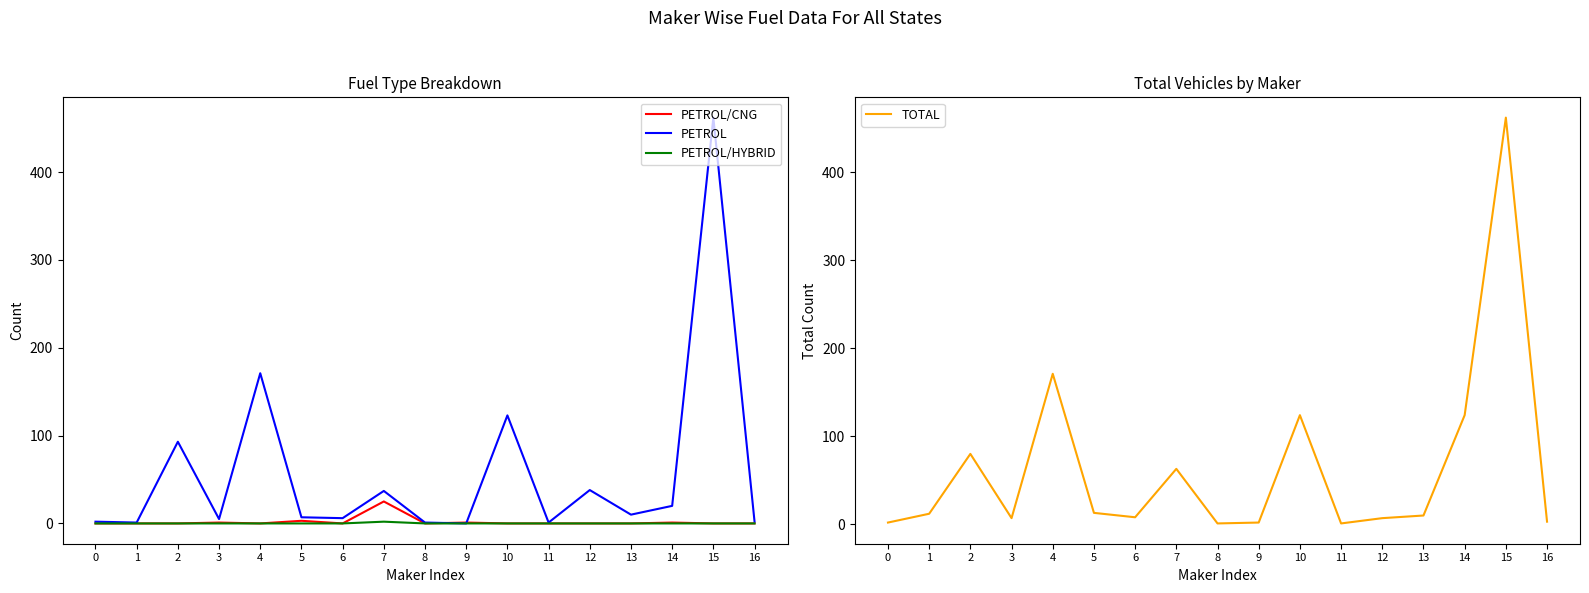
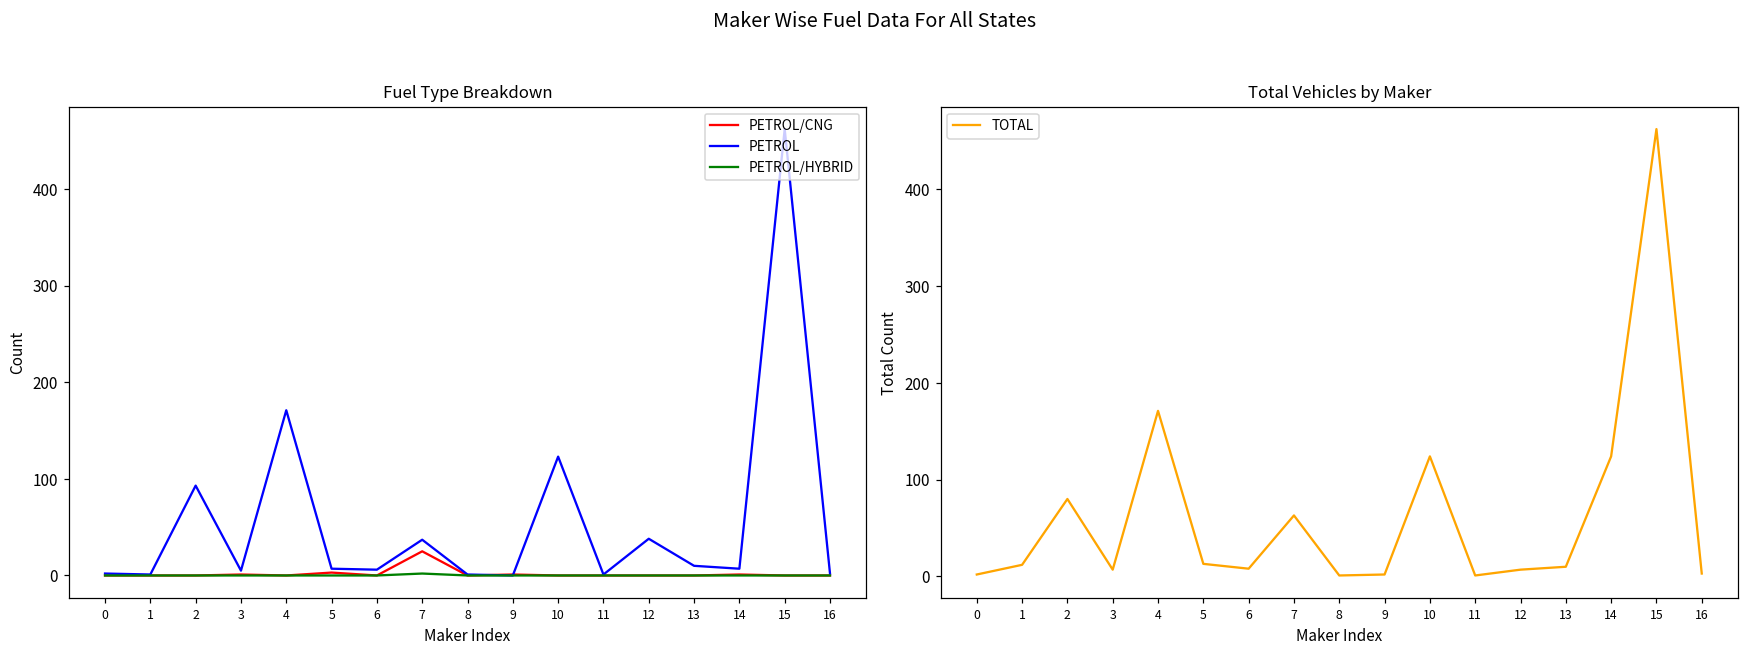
Fuel Type Breakdown, PETROL, 14: 20 -> 10
